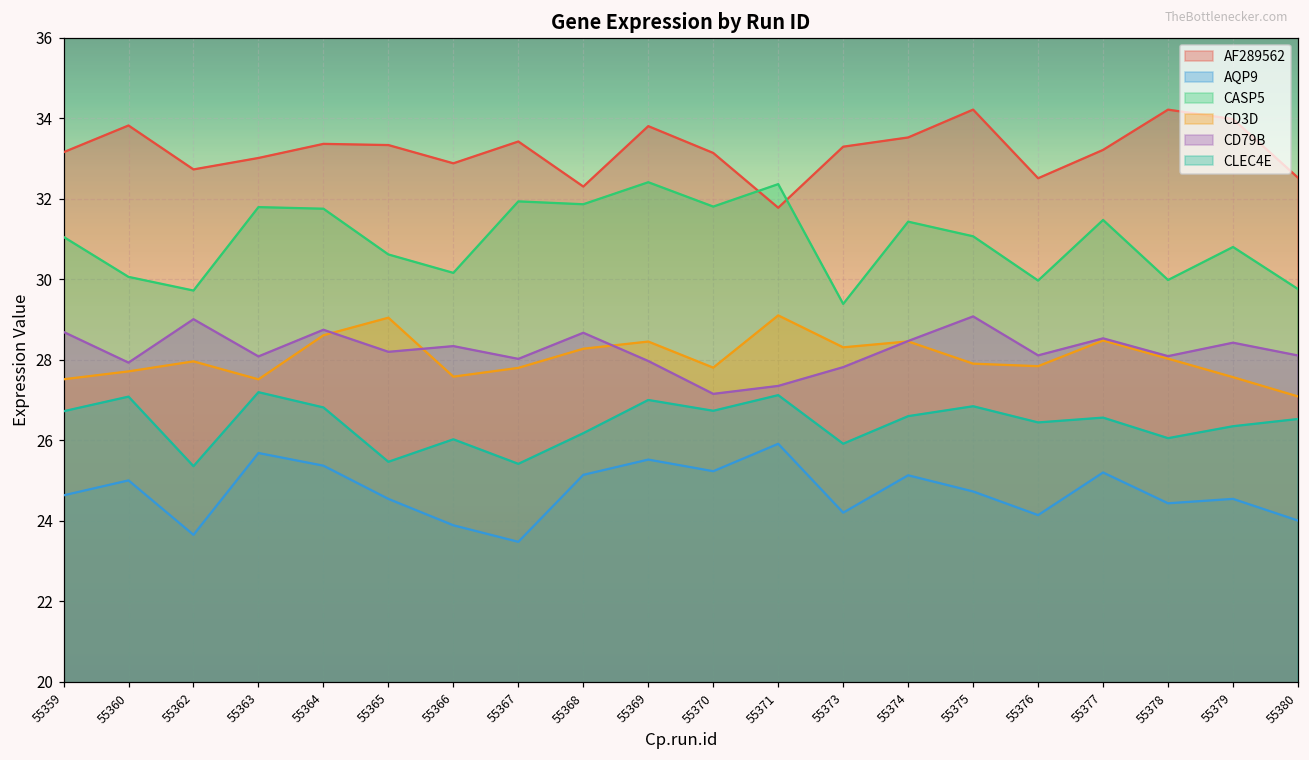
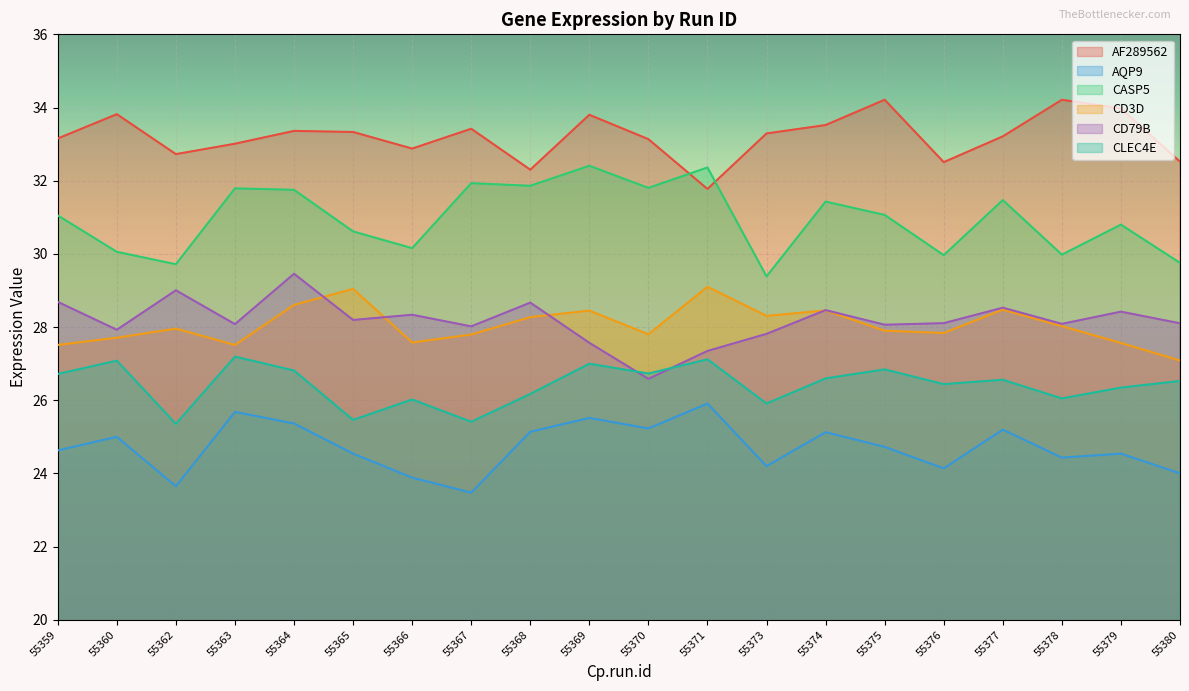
CD79B, 55364: 28.7 -> 29.5
CD79B, 55369: 28.0 -> 27.6
CD79B, 55370: 27.2 -> 26.6
CD79B, 55375: 29.1 -> 28.1
